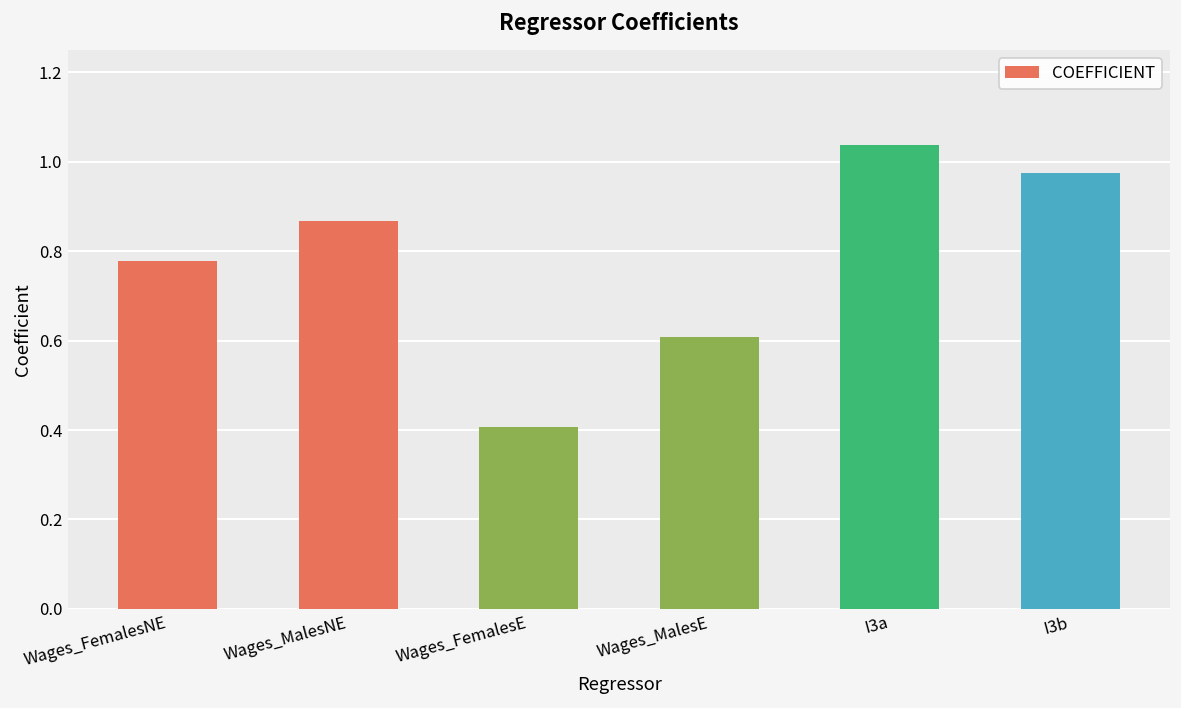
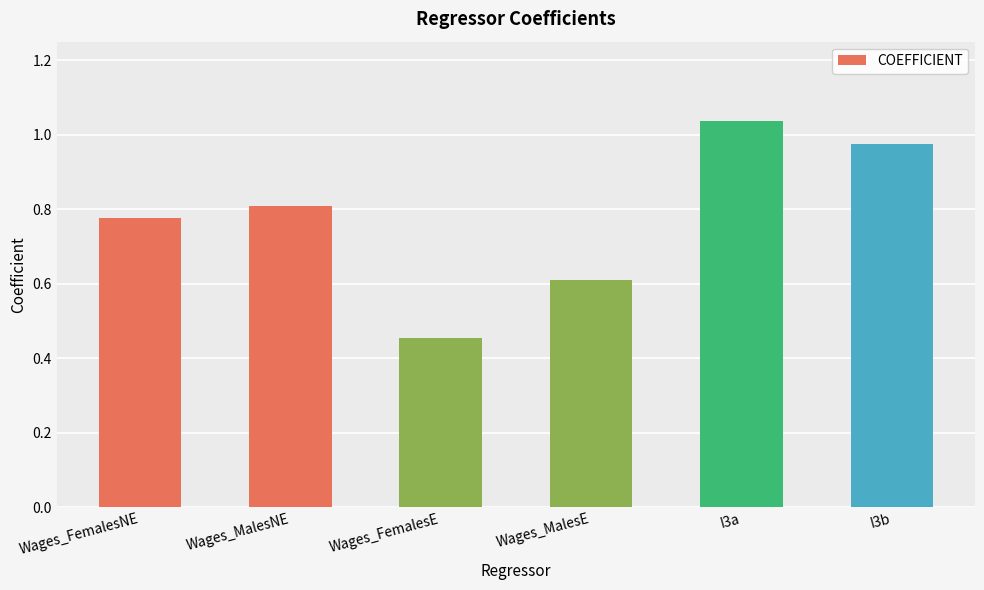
Wages_MalesNE: 0.87 -> 0.81
Wages_FemalesE: 0.41 -> 0.45
